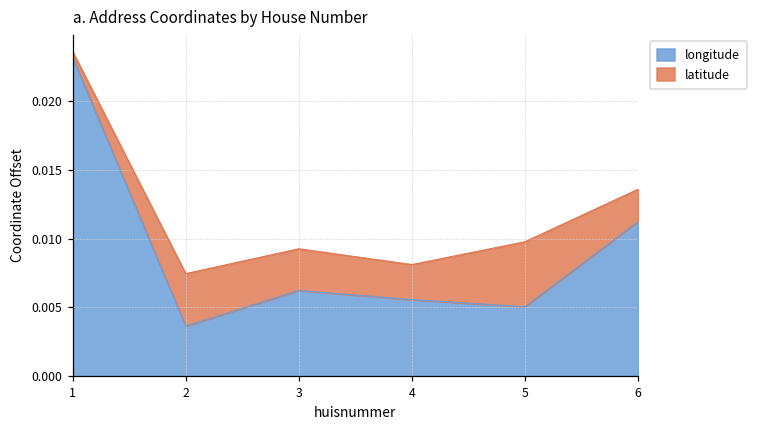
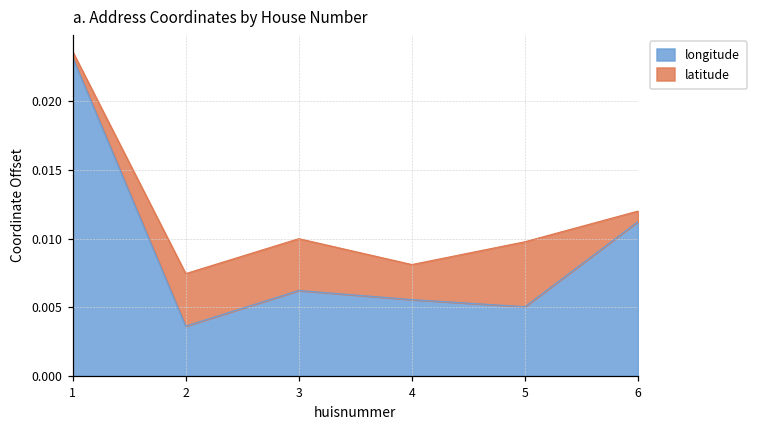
latitude, 3: 0.0030 -> 0.0038
latitude, 6: 0.0024 -> 0.0008
